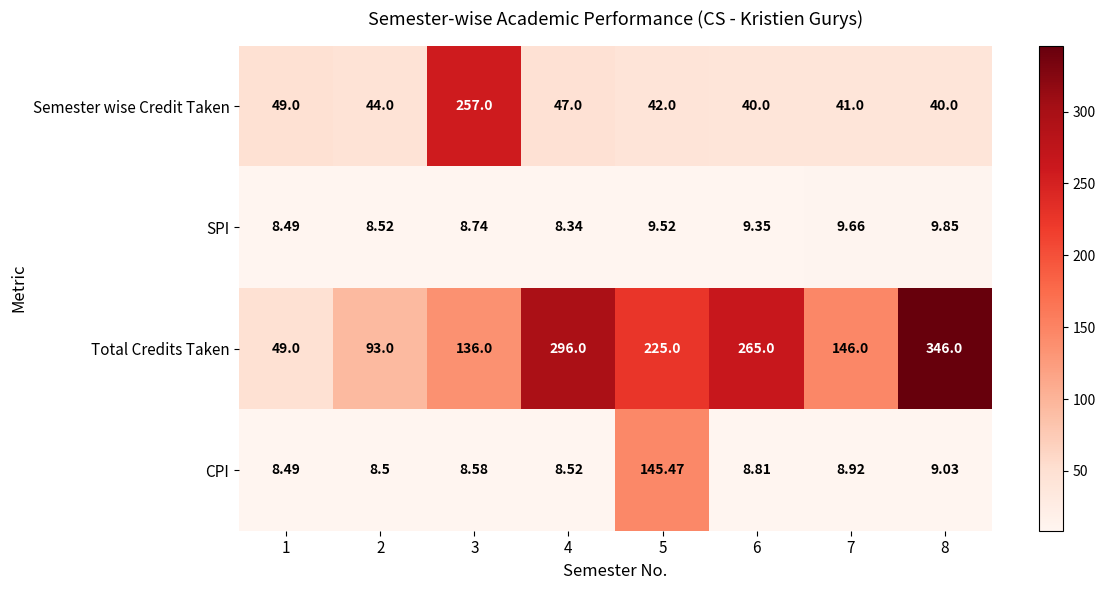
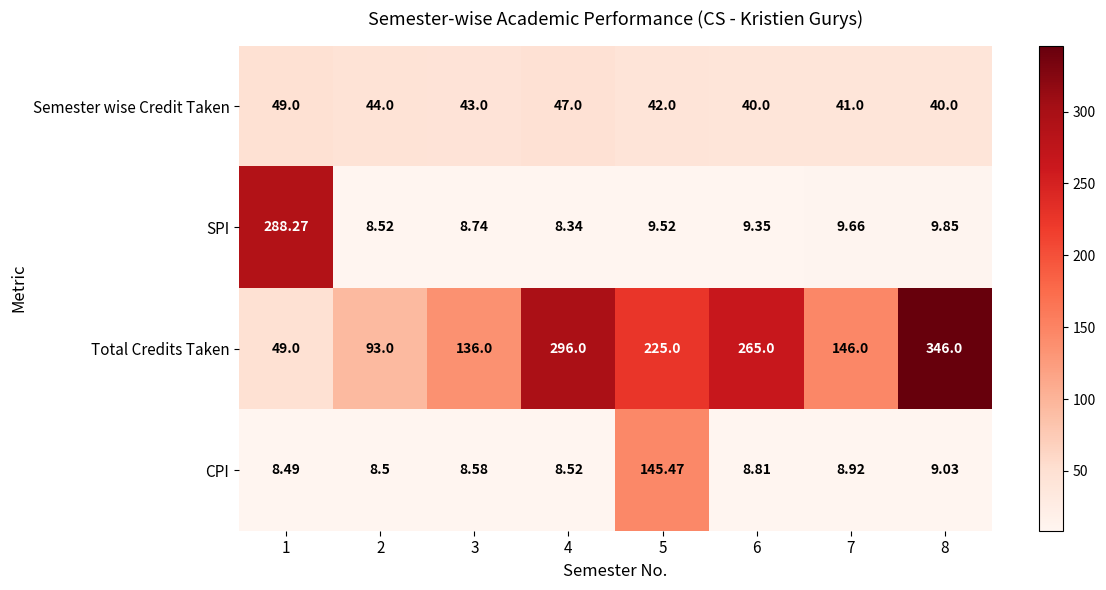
Semester wise Credit Taken, 3: 257.0 -> 43.0
SPI, 1: 8.49 -> 288.27
